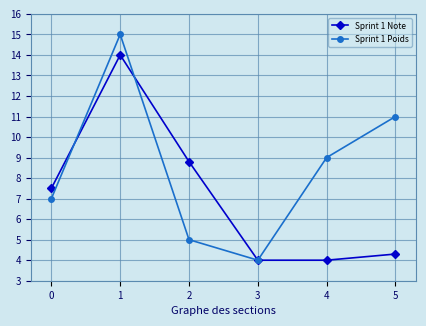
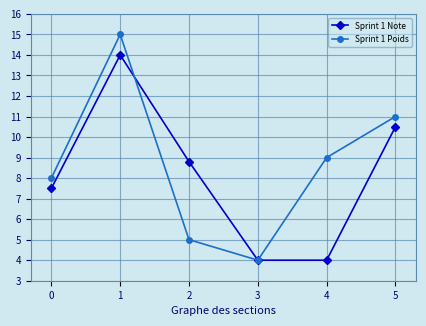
Sprint 1 Poids, 0: 7 -> 8
Sprint 1 Note, 5: 4.3 -> 10.5
